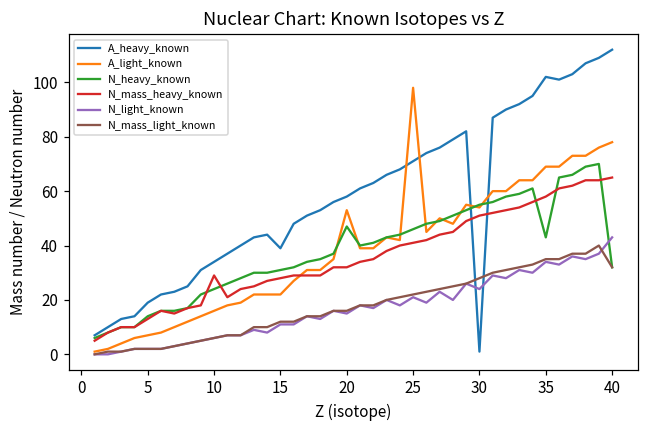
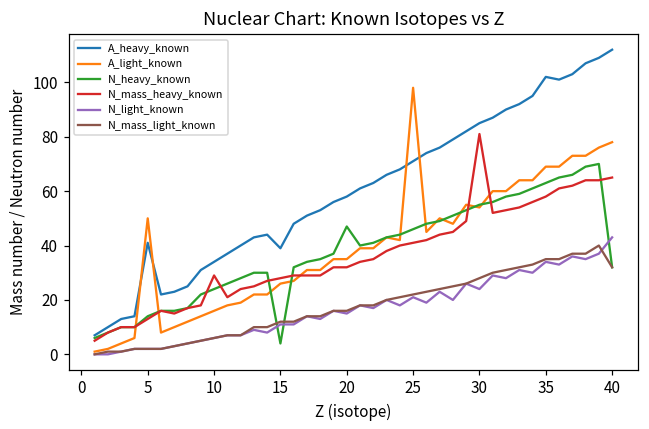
A_heavy_known, 5: 19 -> 41
A_light_known, 5: 7 -> 50
A_light_known, 15: 22 -> 26
N_heavy_known, 15: 31 -> 4
A_light_known, 20: 53 -> 35
A_heavy_known, 30: 1 -> 85
N_mass_heavy_known, 30: 51 -> 81
N_heavy_known, 35: 43 -> 63
